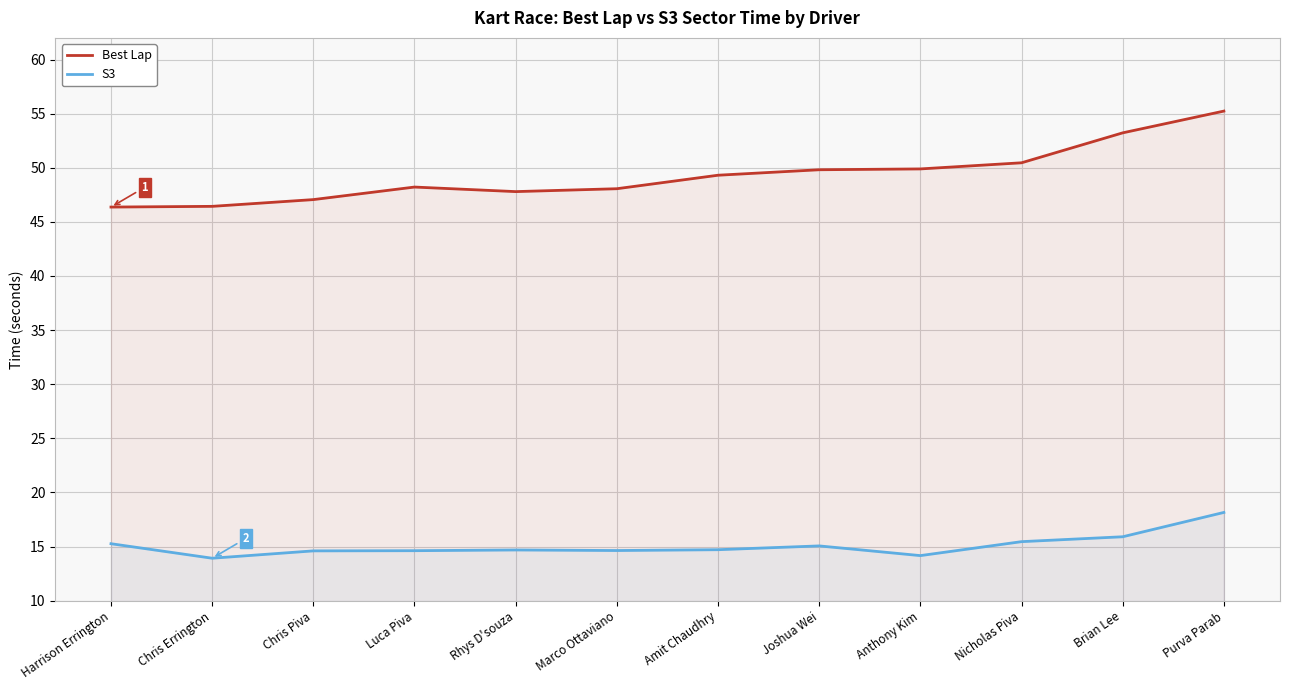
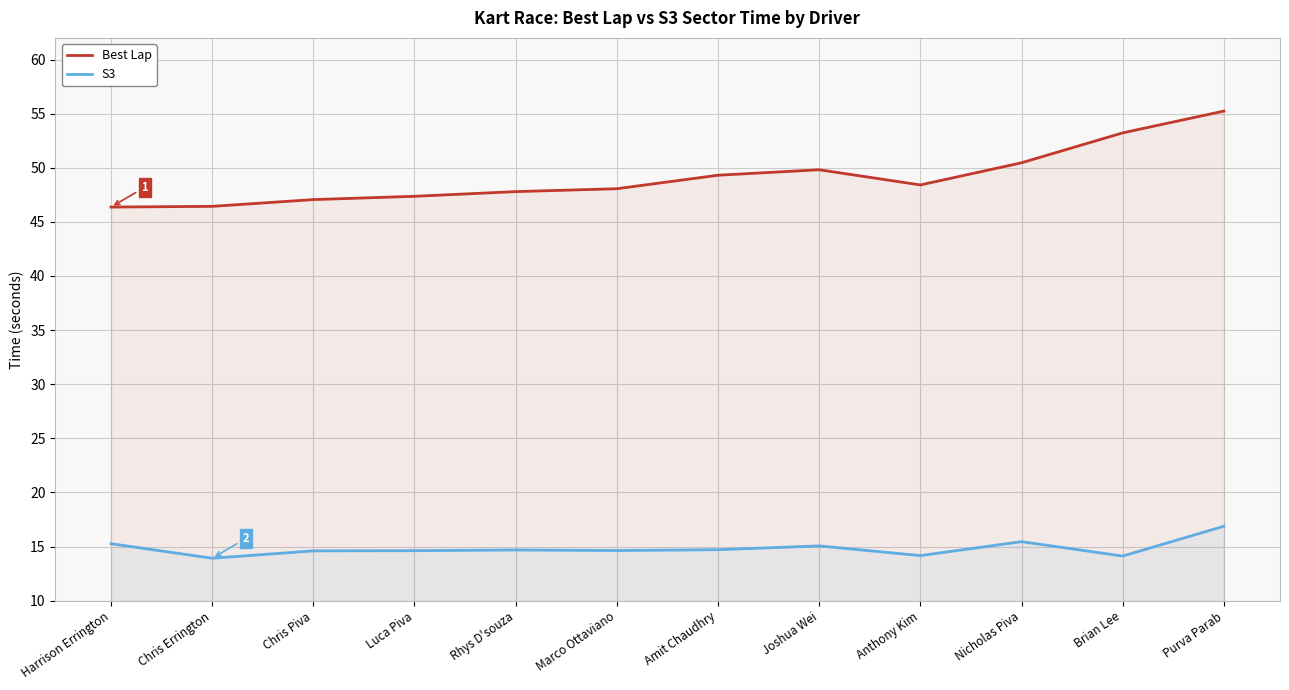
Best Lap, Luca Piva: 48.2 -> 47.4
Best Lap, Anthony Kim: 49.9 -> 48.4
S3, Brian Lee: 15.9 -> 14.1
S3, Purva Parab: 18.2 -> 16.9
